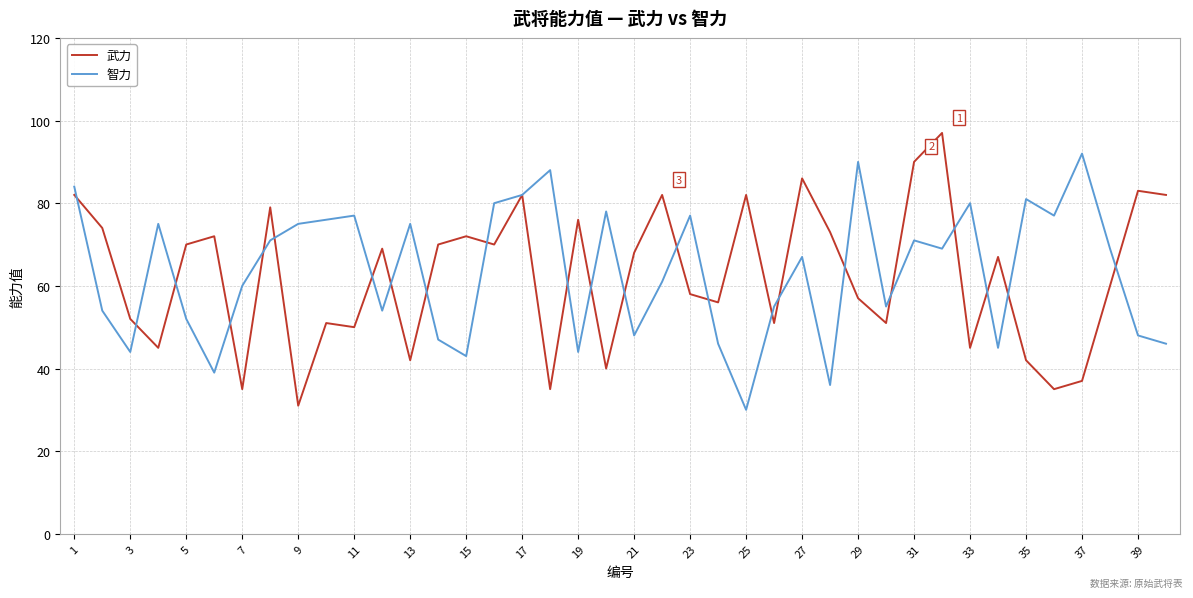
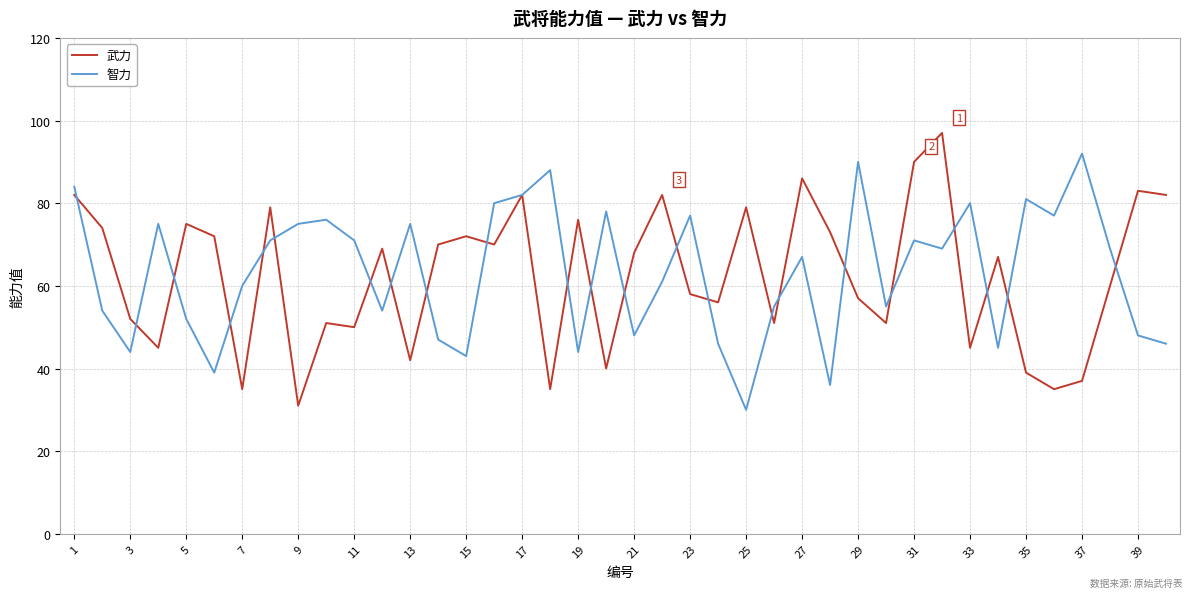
武力, 5: 70 -> 75
智力, 11: 77 -> 71
武力, 25: 82 -> 79
武力, 35: 42 -> 39
